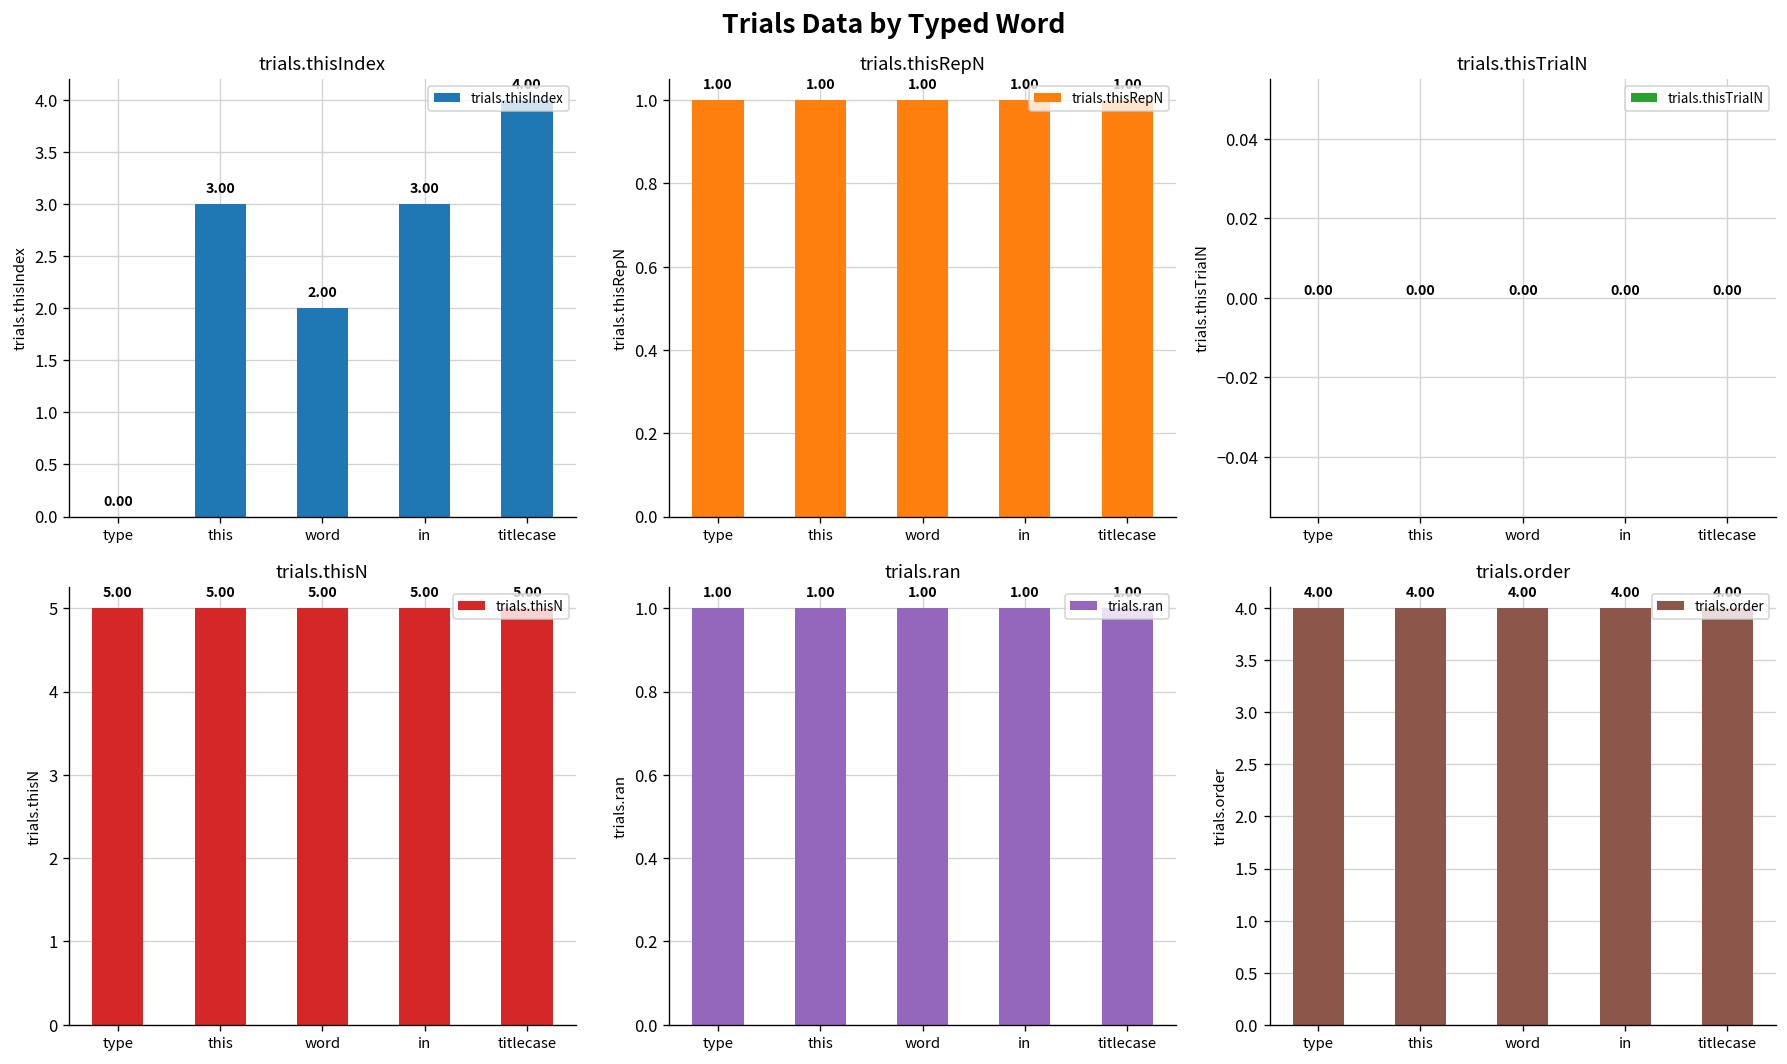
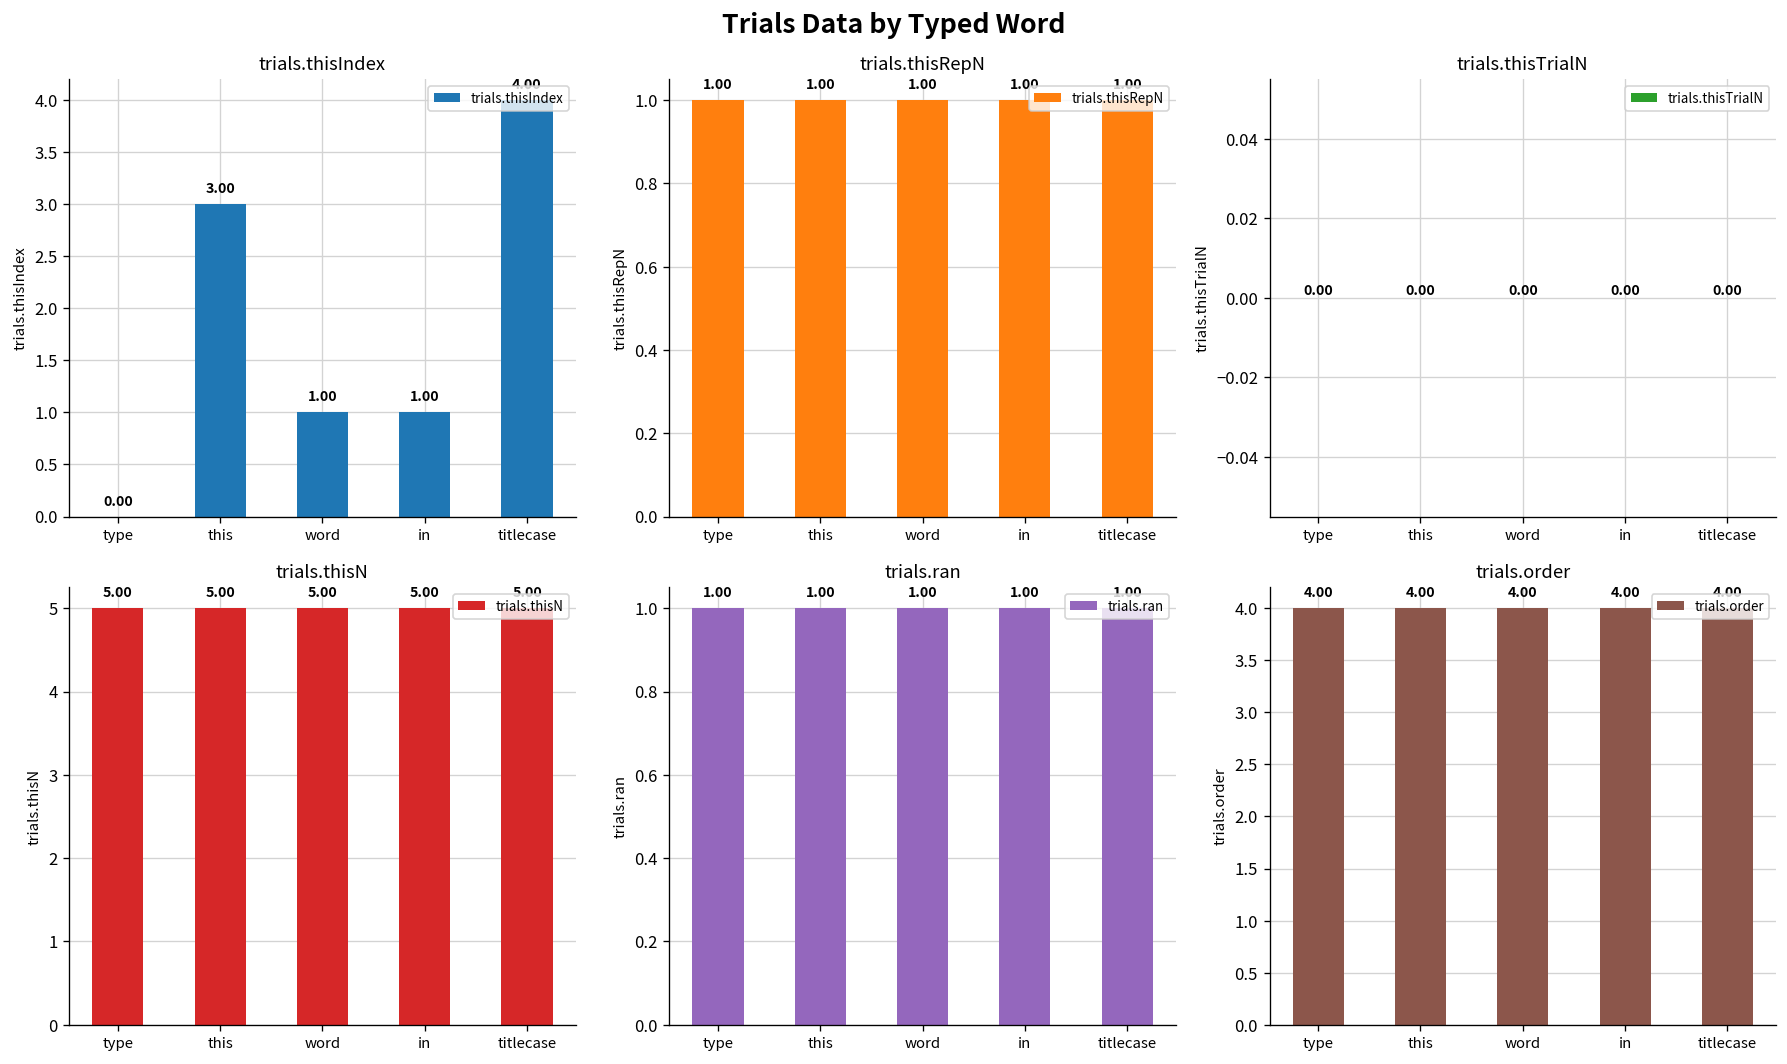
trials.thisIndex, word: 2.00 -> 1.00
trials.thisIndex, in: 3.00 -> 1.00
